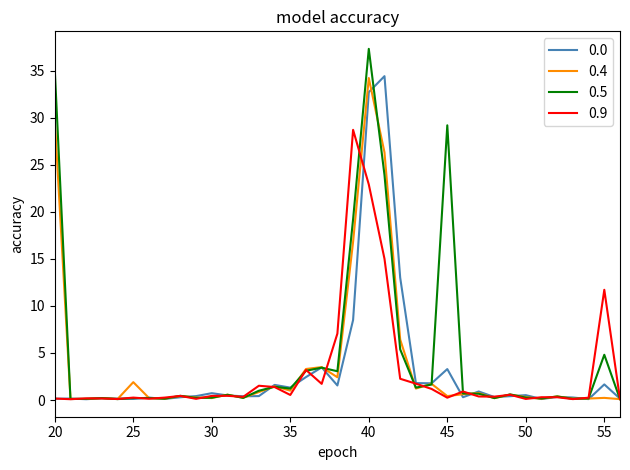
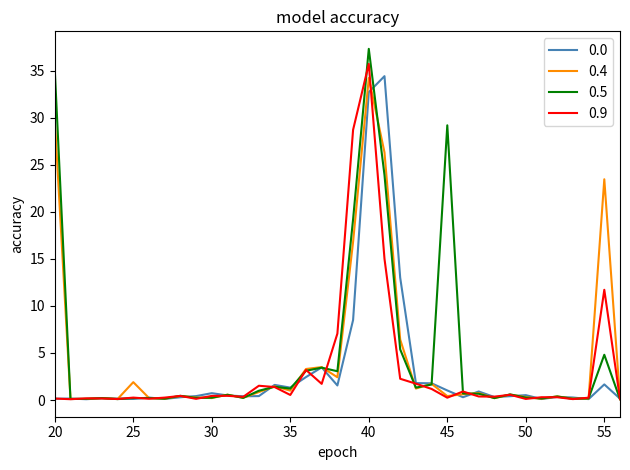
0.9, 40: 23 -> 36
0.0, 45: 3 -> 1
0.4, 55: 0 -> 23
